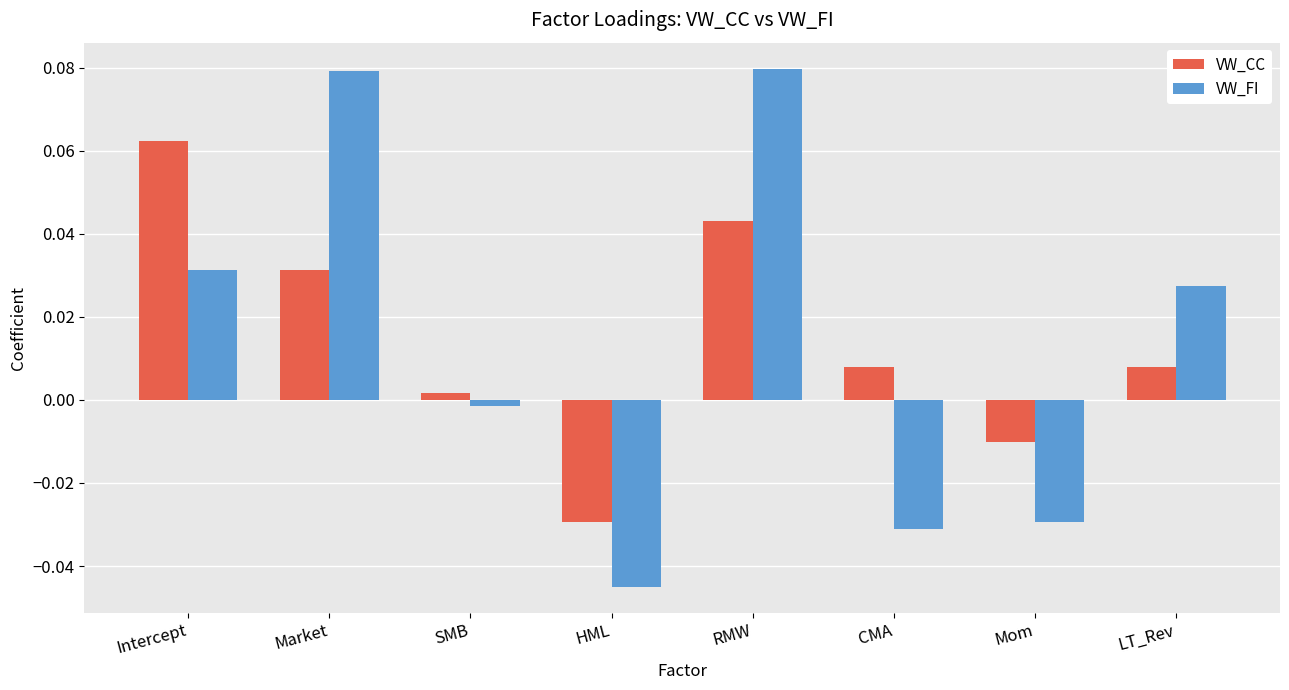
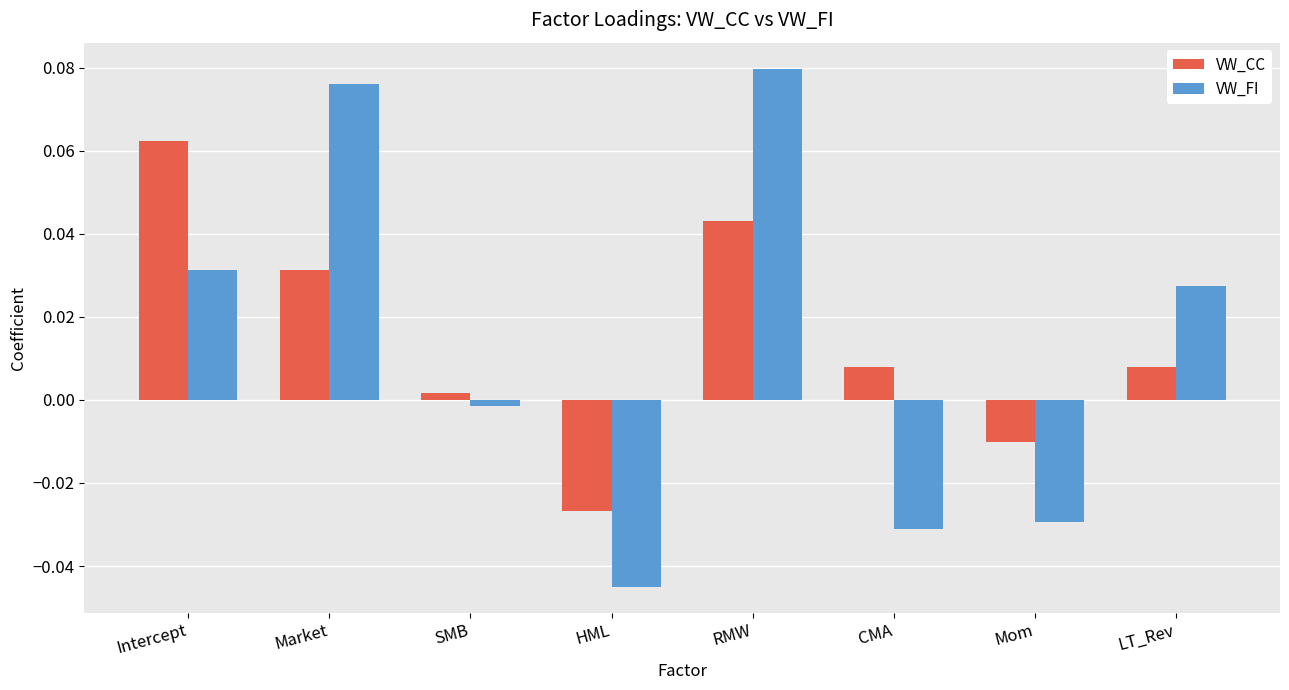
VW_FI, Market: 0.079 -> 0.076
VW_CC, HML: -0.029 -> -0.027
